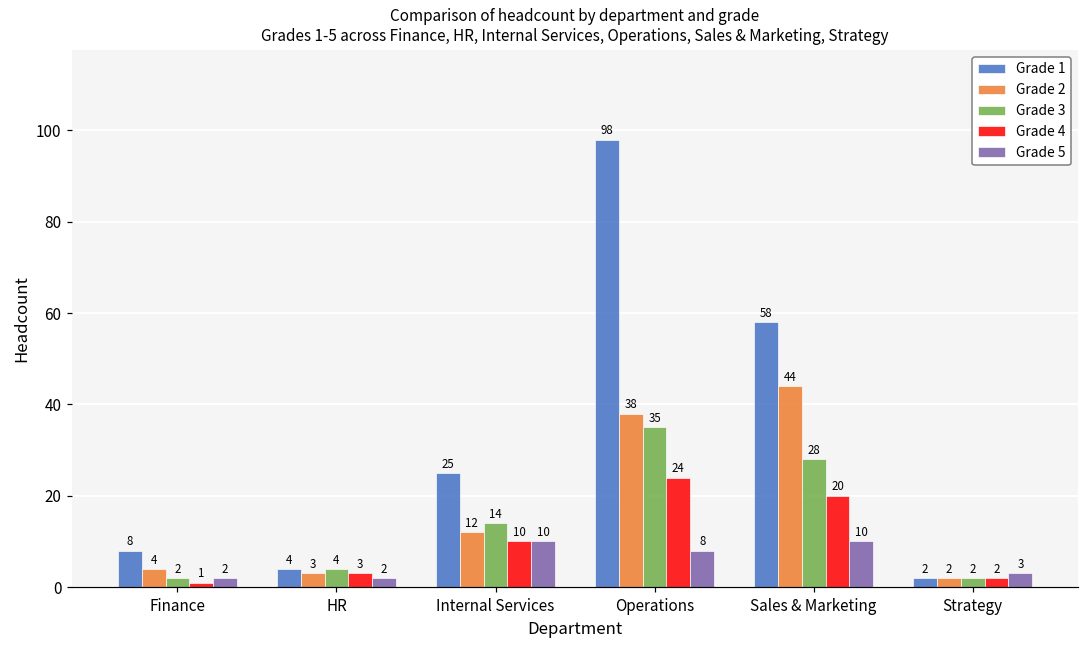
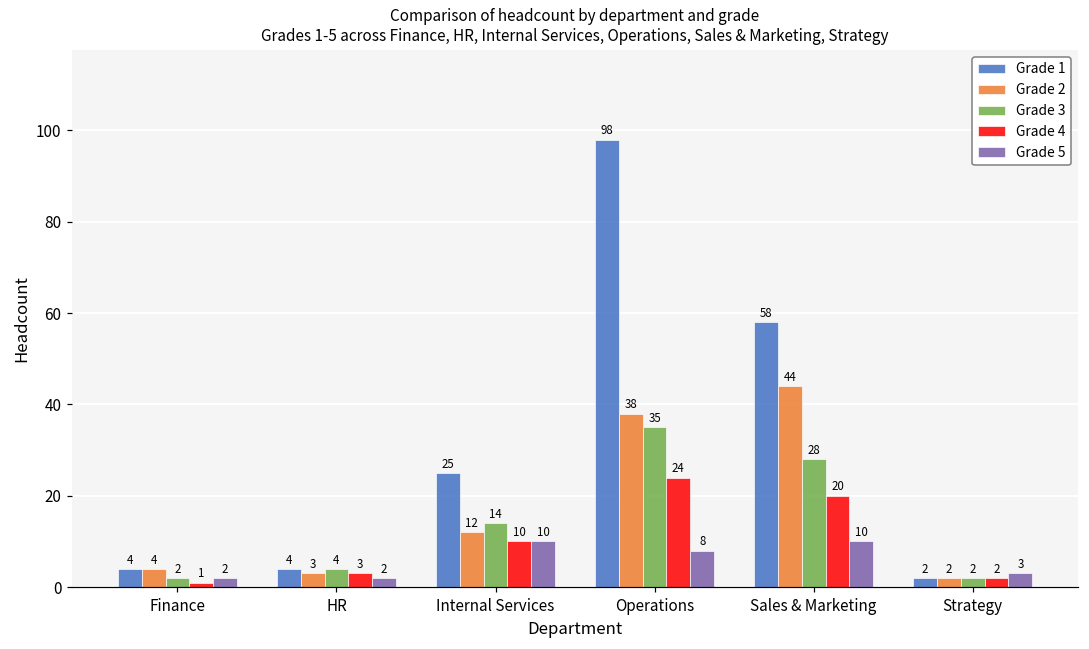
Grade 1, Finance: 8 -> 4
